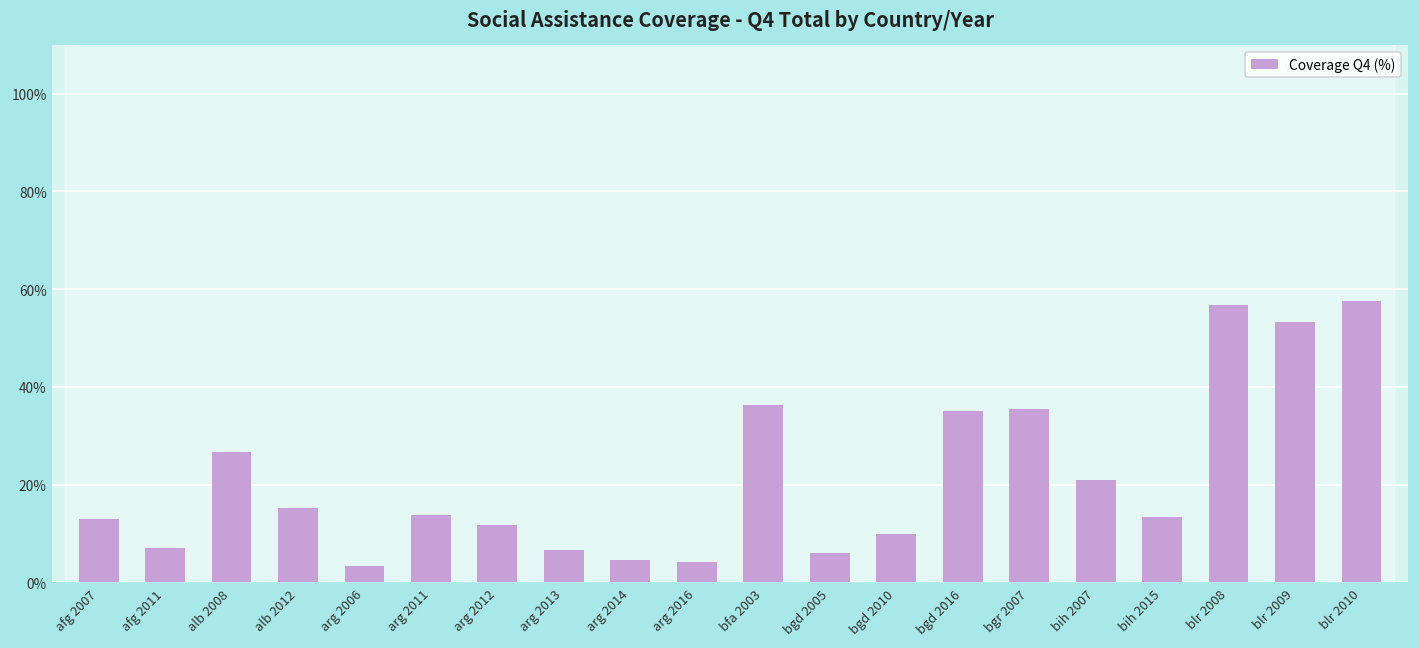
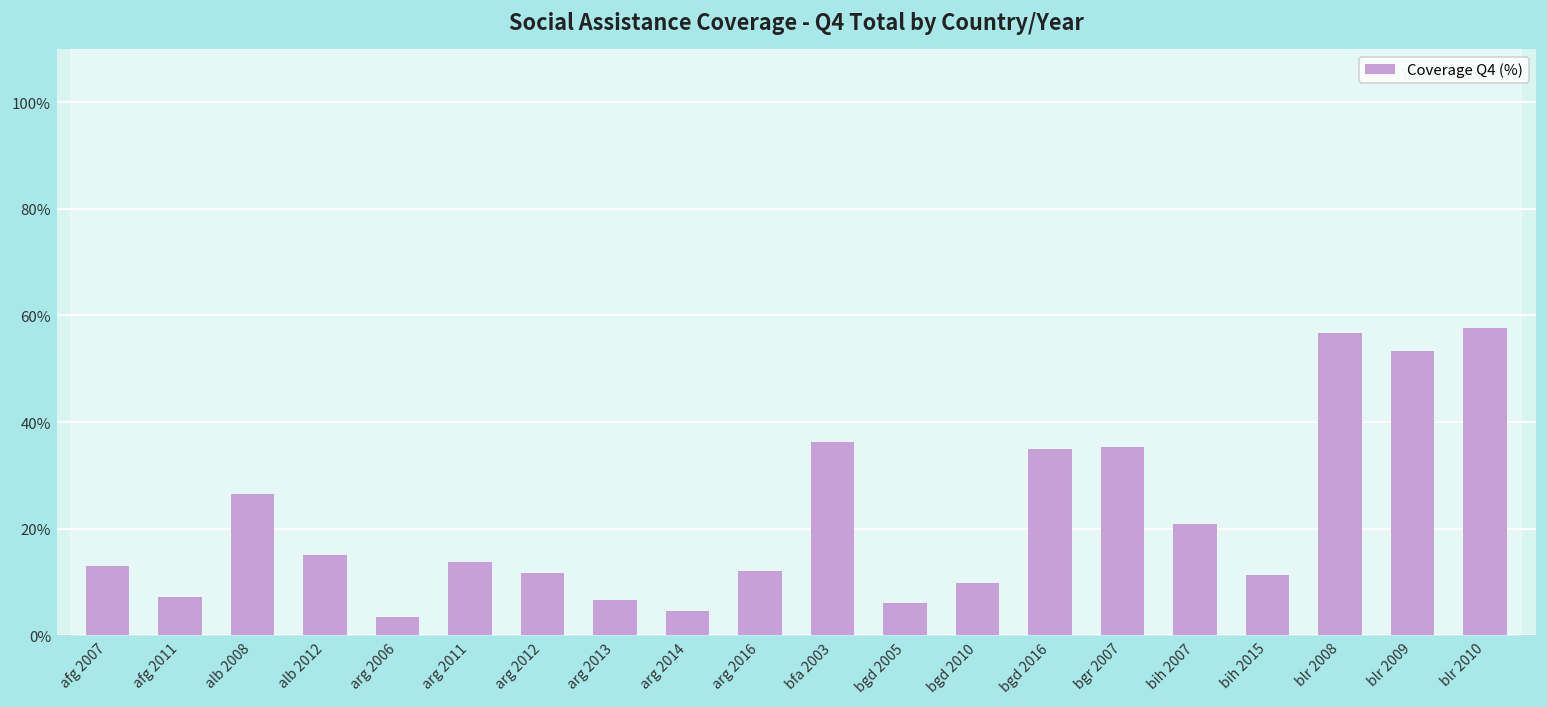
Coverage Q4 (%), arg 2016: 4% -> 12%
Coverage Q4 (%), bih 2015: 13% -> 11%
